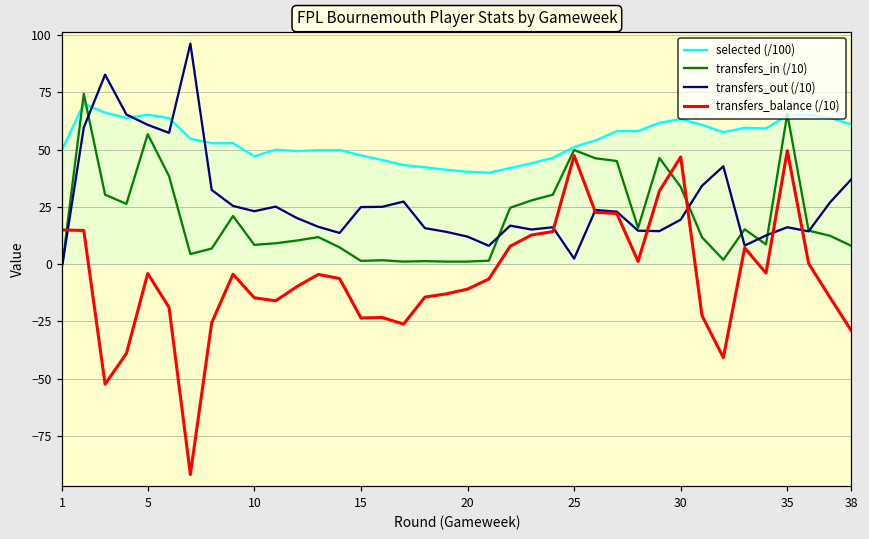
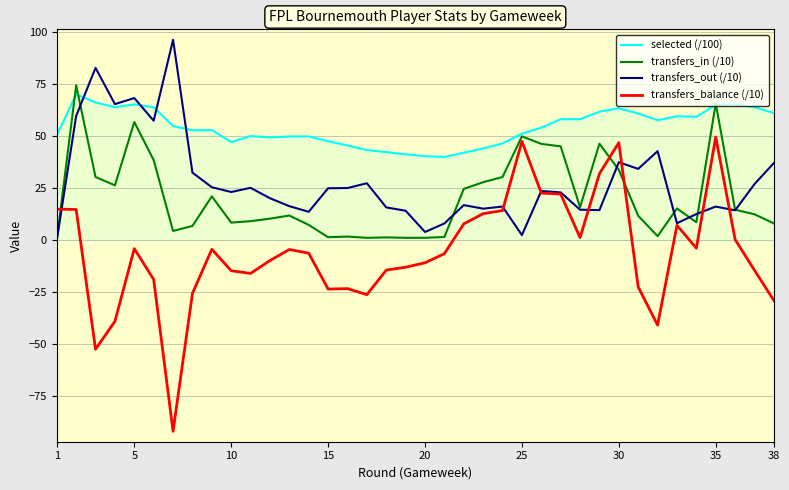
transfers_out (/10), 5: 61 -> 68
transfers_out (/10), 20: 12 -> 4
transfers_out (/10), 30: 19 -> 37
